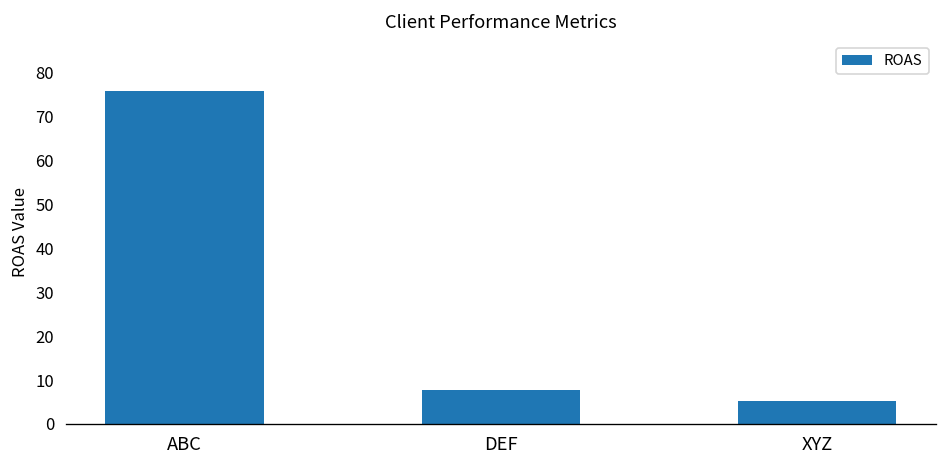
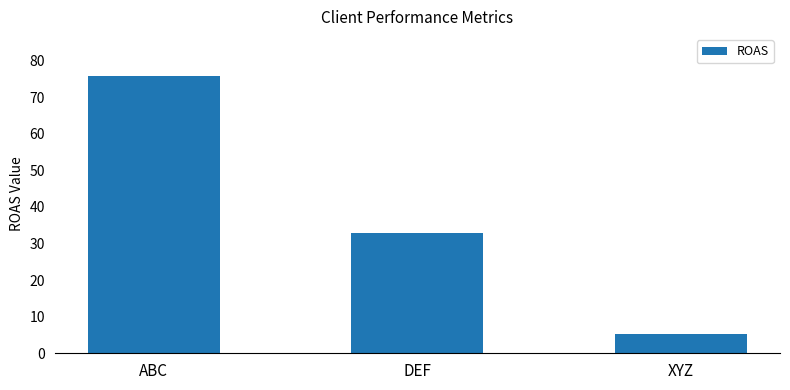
DEF: 8 -> 33
